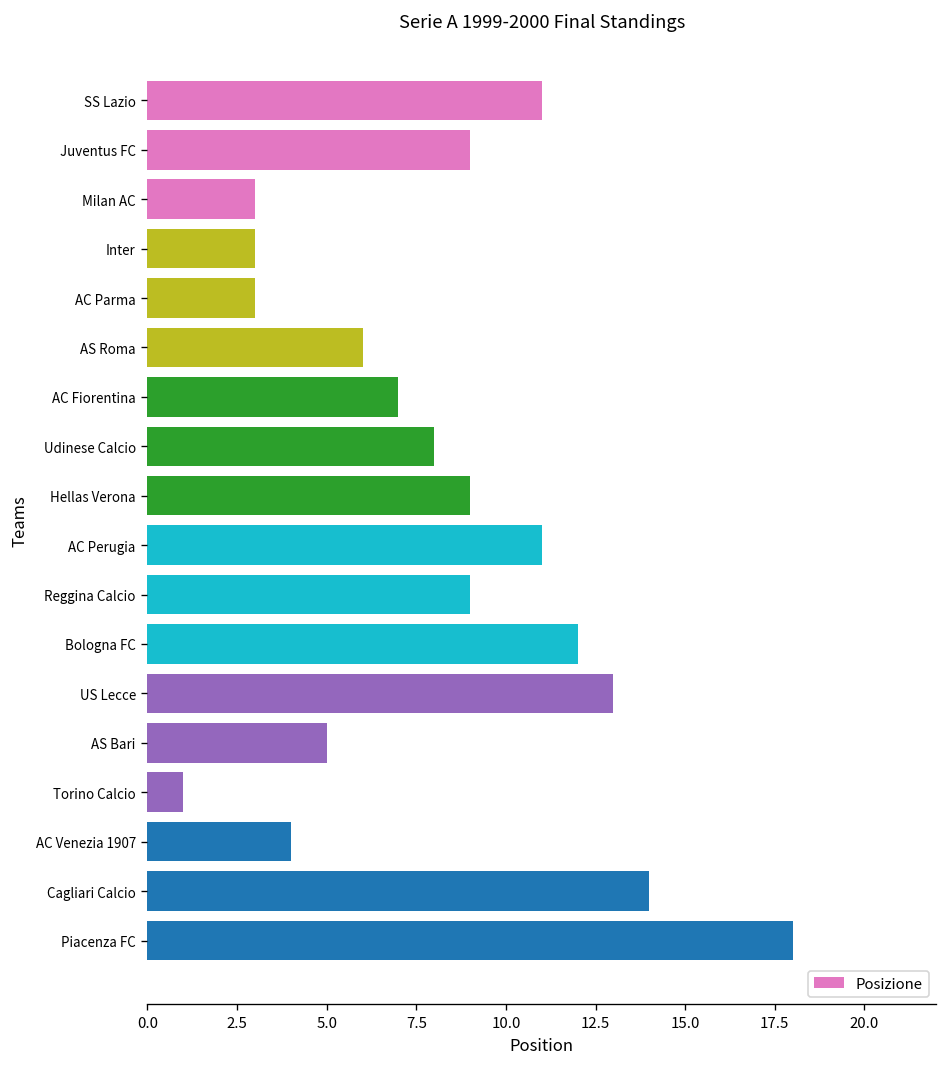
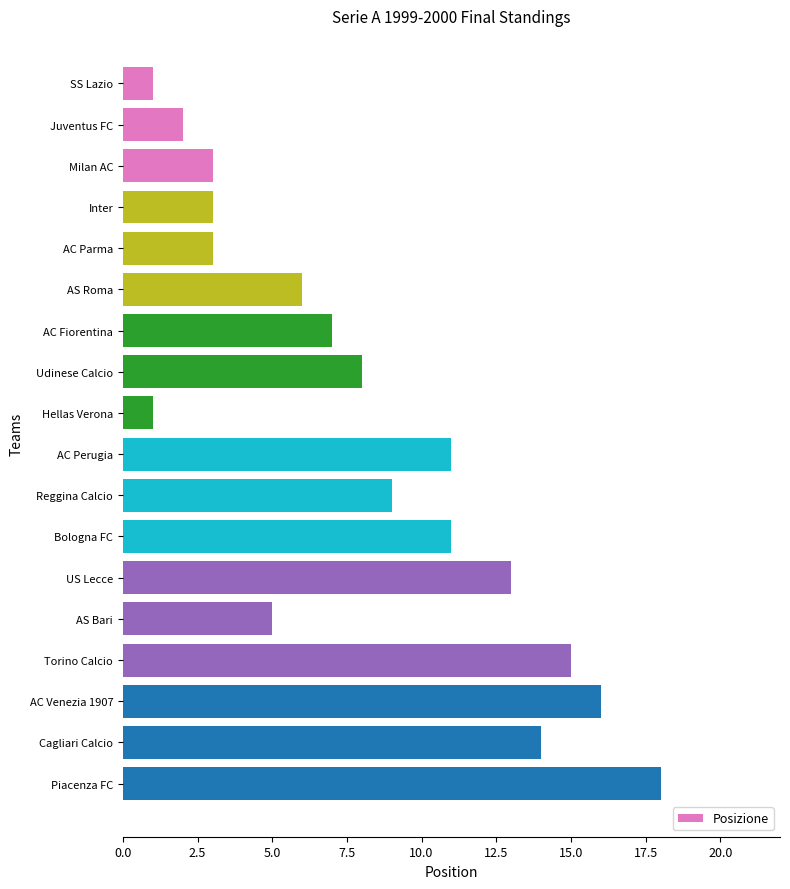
SS Lazio: 11 -> 1
Juventus FC: 9 -> 2
Hellas Verona: 9 -> 1
Bologna FC: 12 -> 11
Torino Calcio: 1 -> 15
AC Venezia 1907: 4 -> 16
